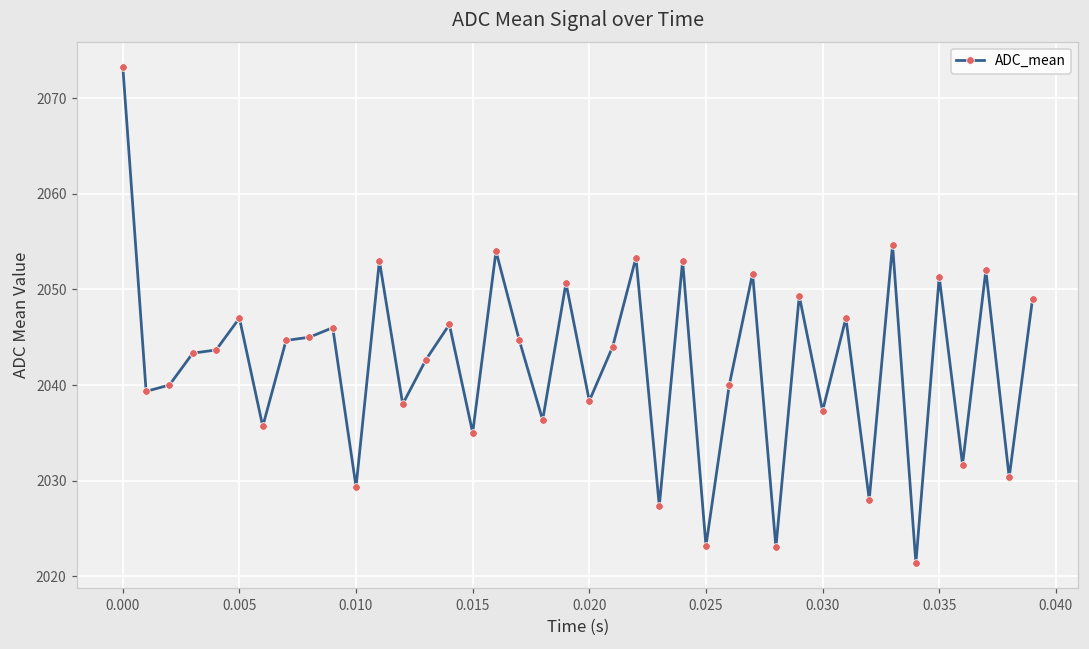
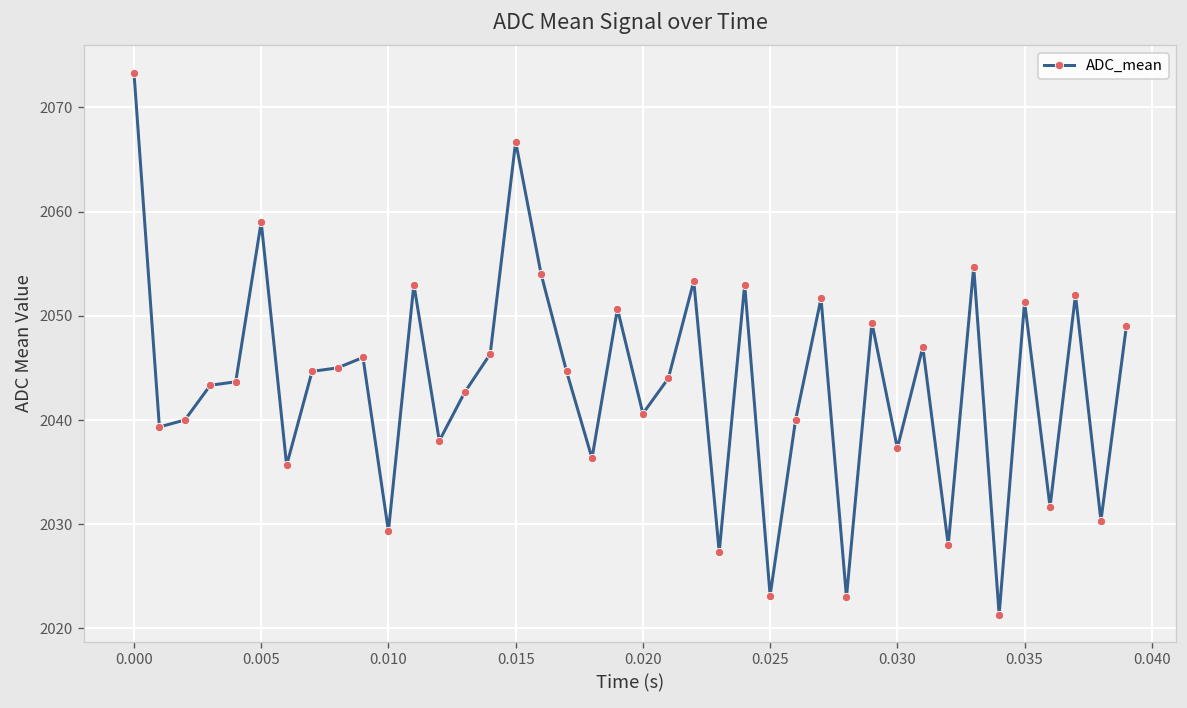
0.005: 2047 -> 2059
0.015: 2035 -> 2067
0.020: 2038 -> 2041
